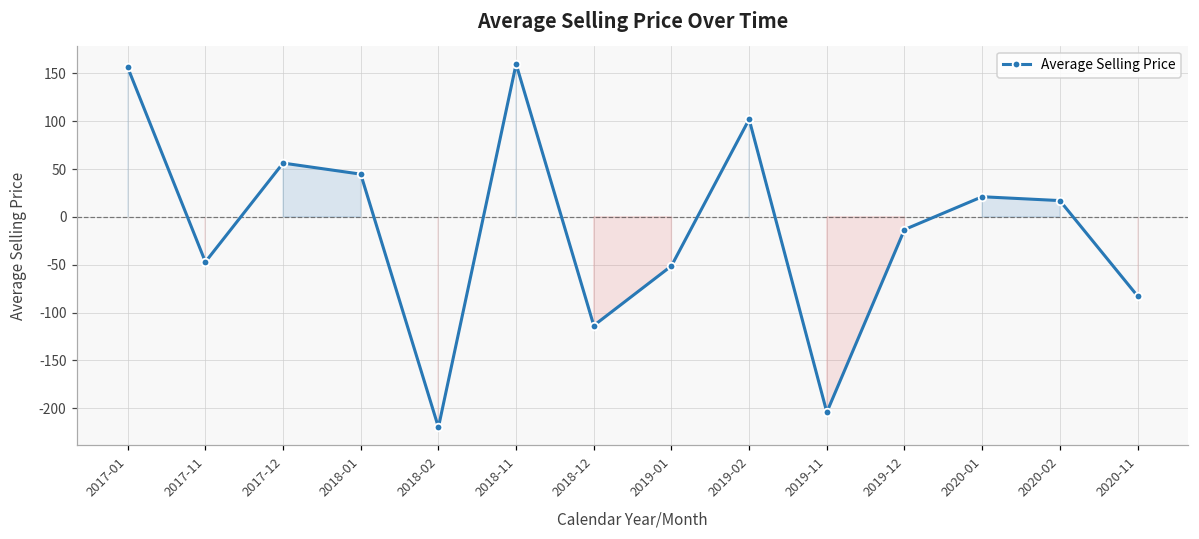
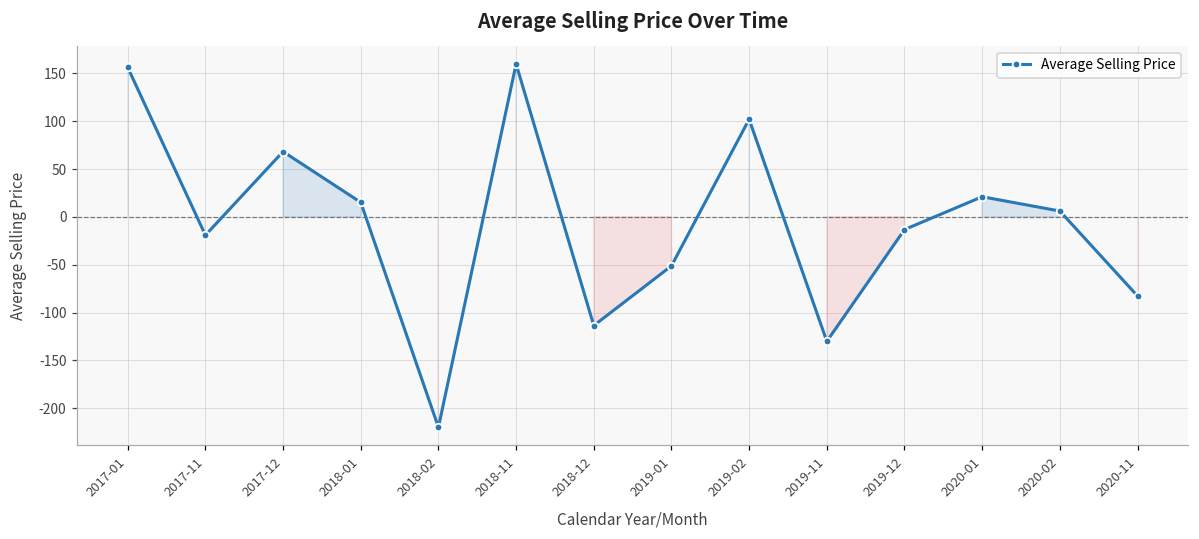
2017-11: -50 -> -20
2017-12: 60 -> 70
2018-01: 40 -> 20
2019-11: -200 -> -130
2020-02: 20 -> 10
